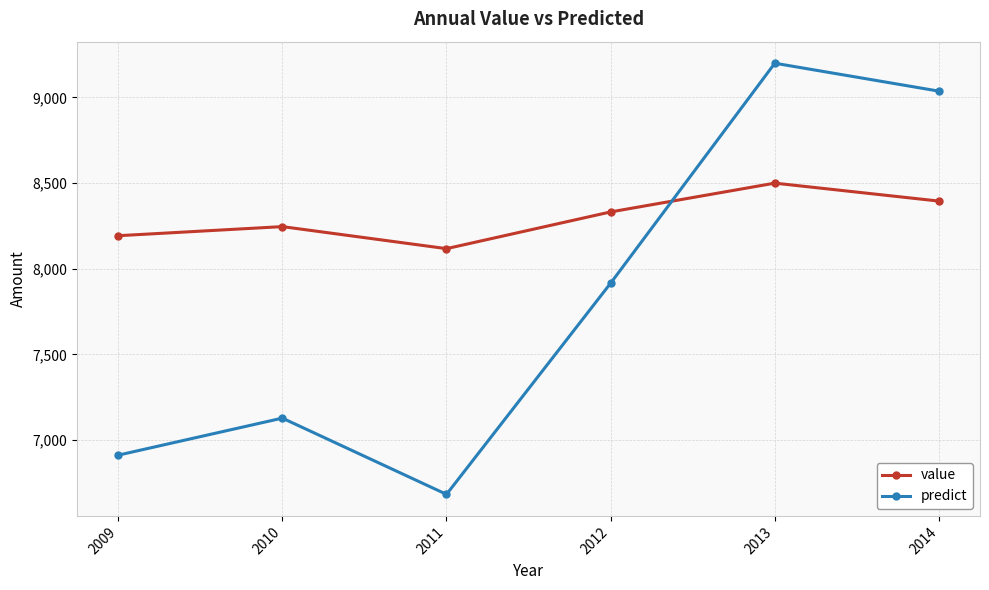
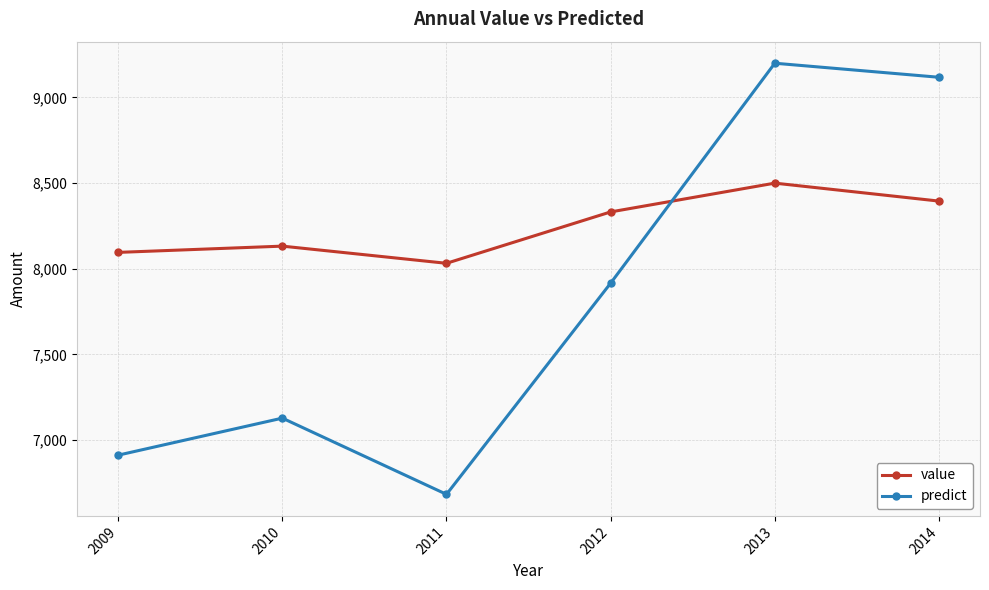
value, 2009: 8,190 -> 8,100
value, 2010: 8,250 -> 8,130
value, 2011: 8,120 -> 8,030
predict, 2014: 9,040 -> 9,120
